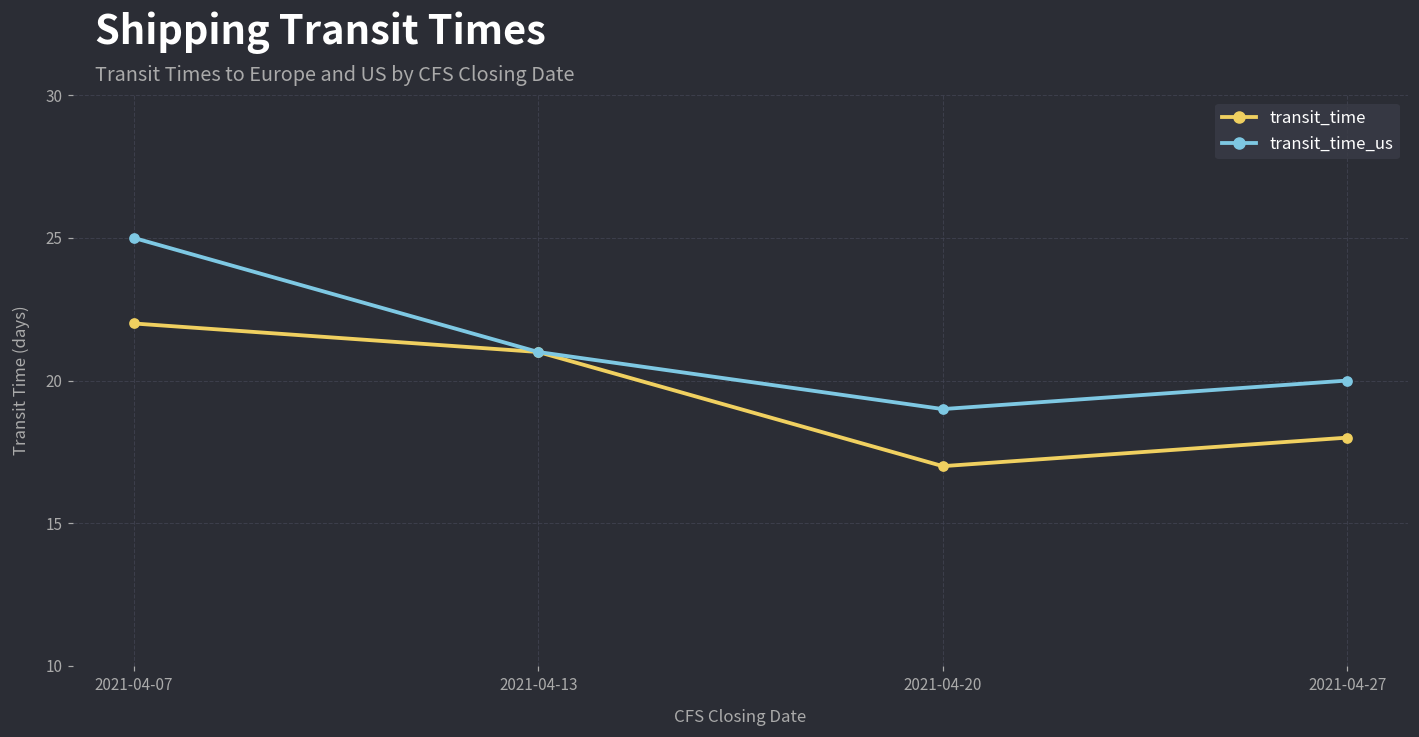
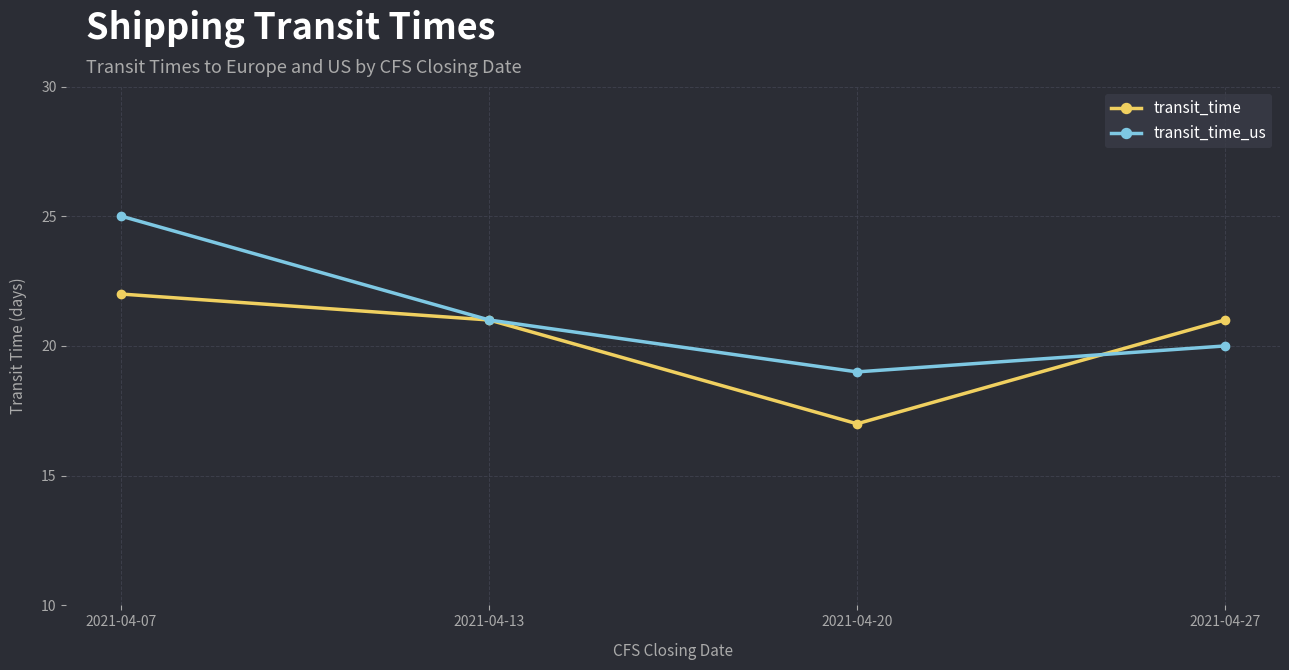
transit_time, 2021-04-27: 18 -> 21
